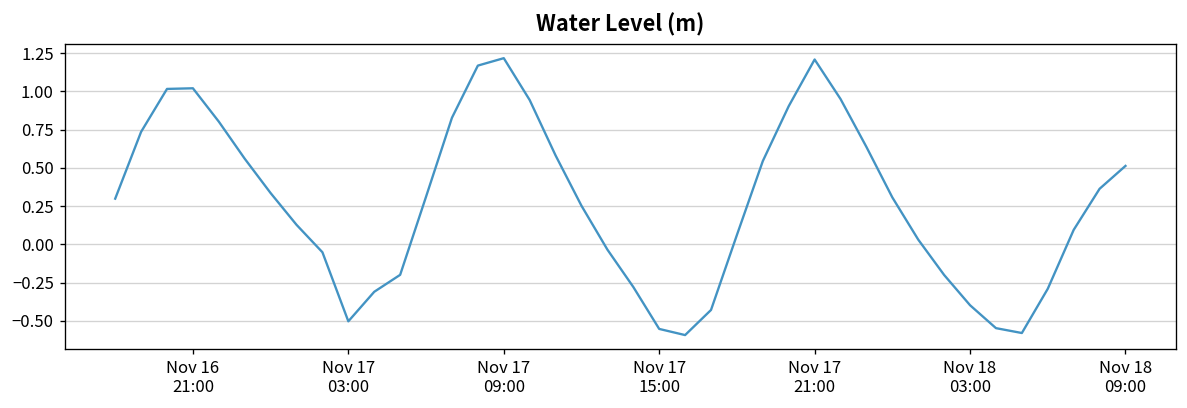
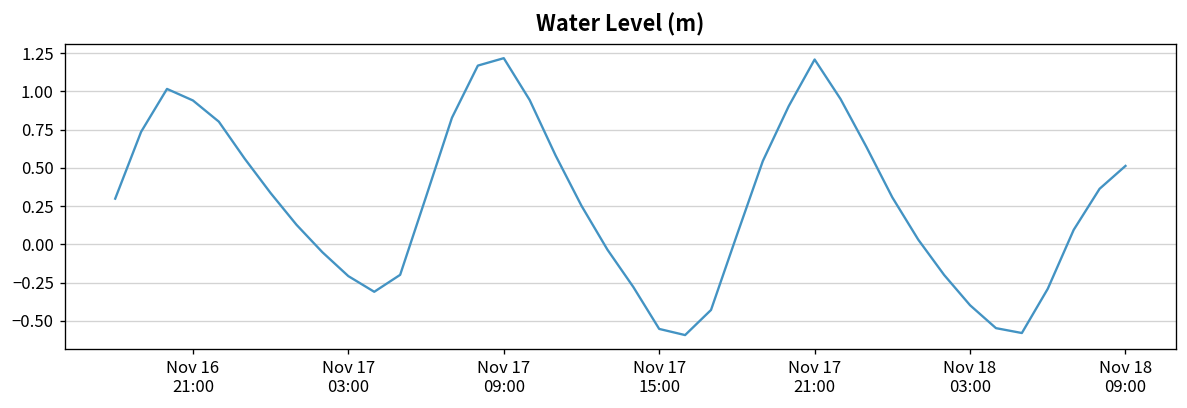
Nov 16 21:00: 1.02 -> 0.94
Nov 17 03:00: -0.50 -> -0.21
